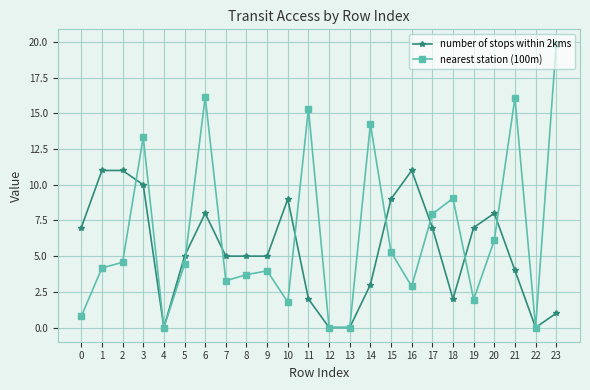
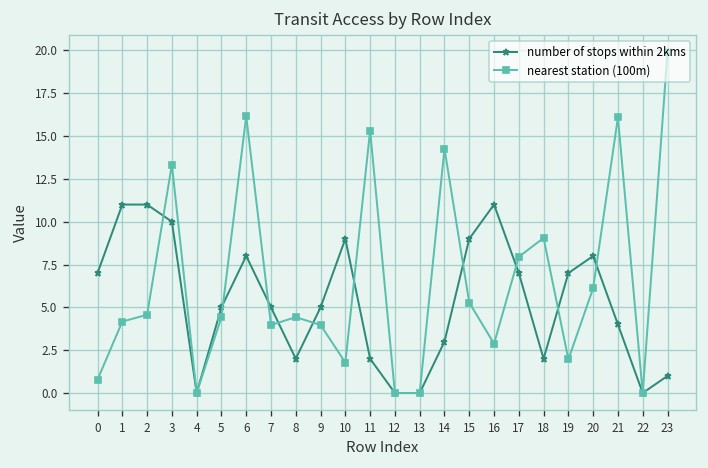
nearest station (100m), 7: 3.3 -> 4.0
number of stops within 2kms, 8: 5 -> 2
nearest station (100m), 8: 3.7 -> 4.4
